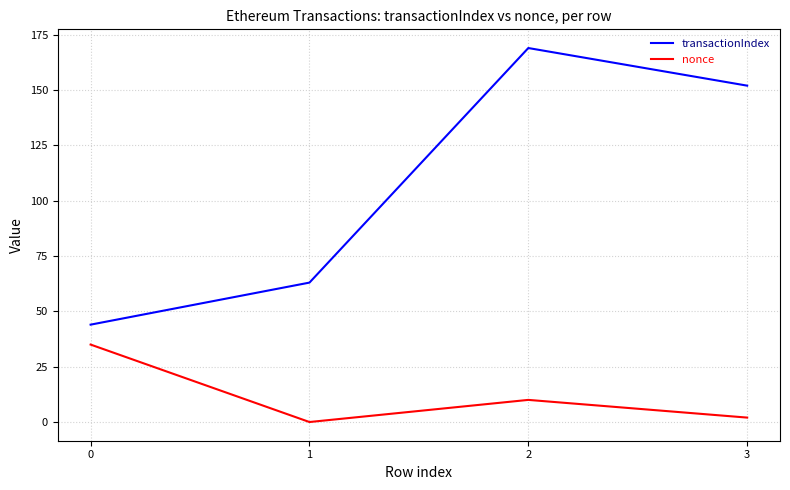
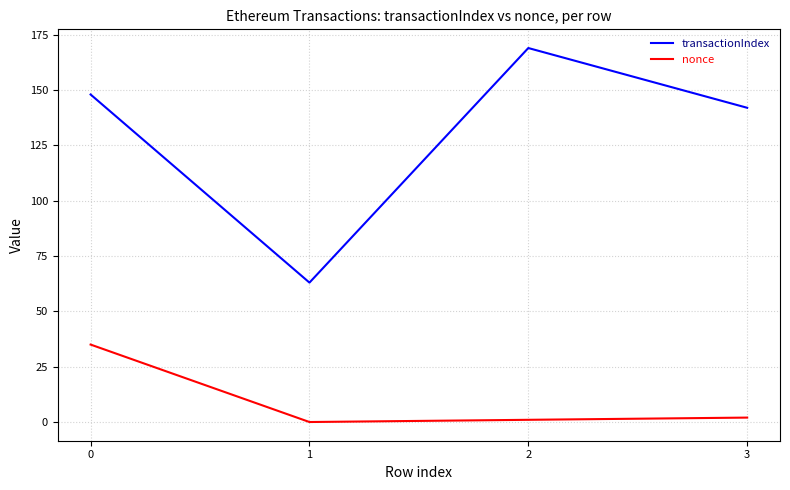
transactionIndex, 0: 44 -> 148
nonce, 2: 10 -> 1
transactionIndex, 3: 152 -> 142
